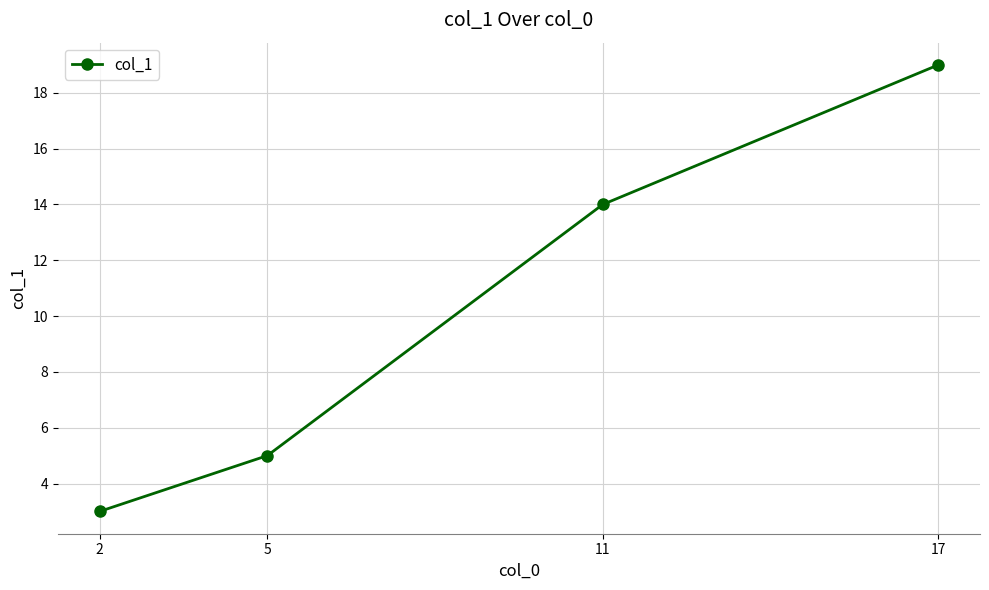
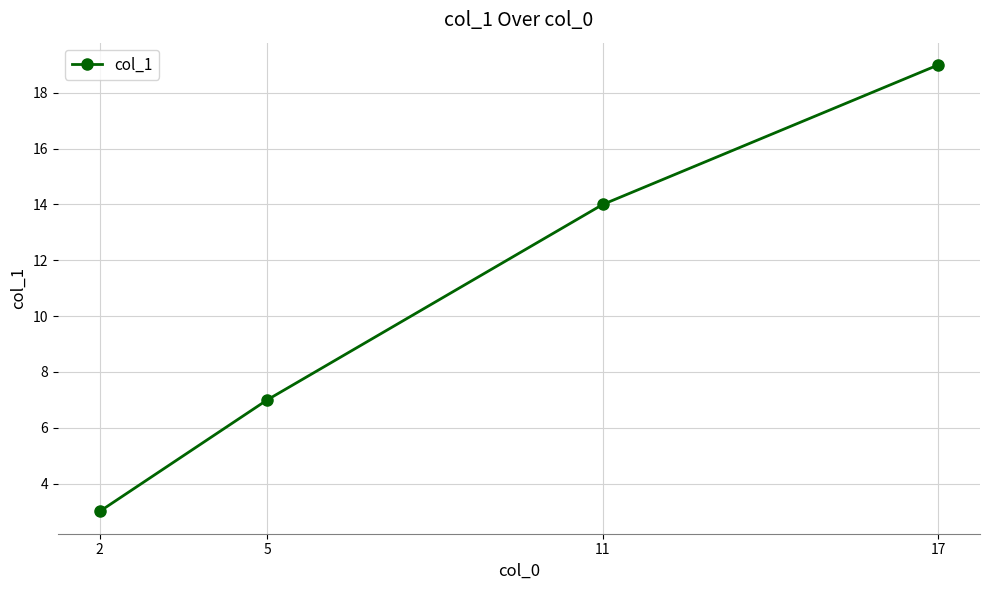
5: 5 -> 7
